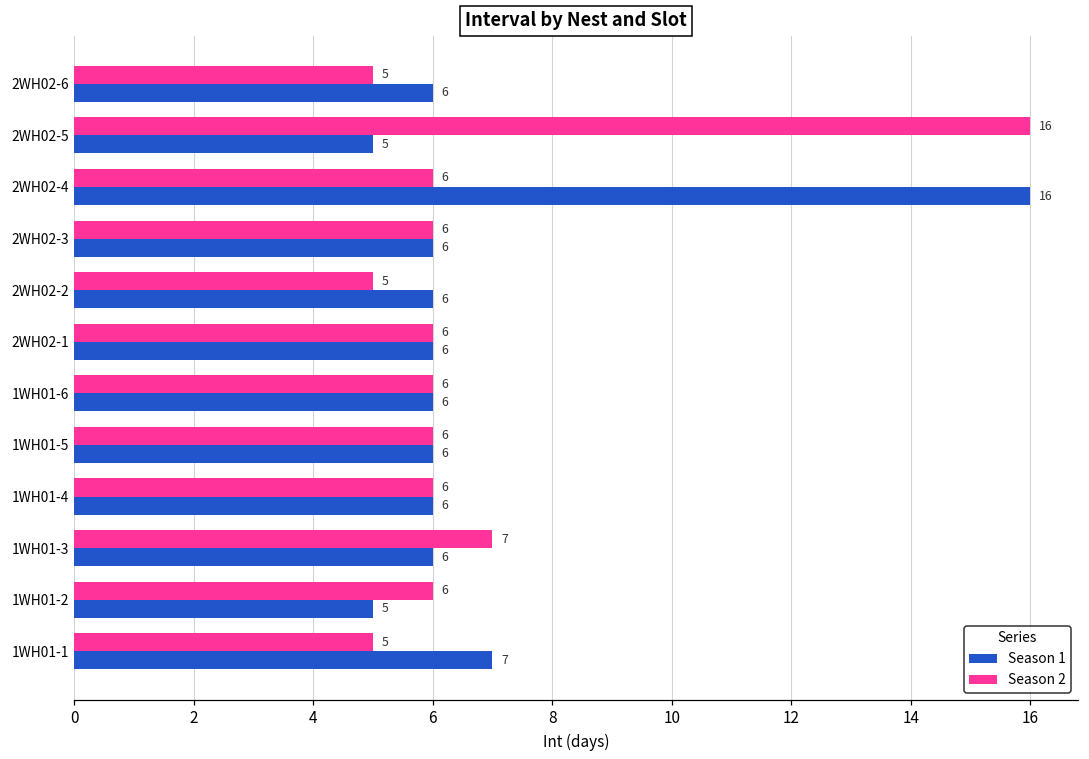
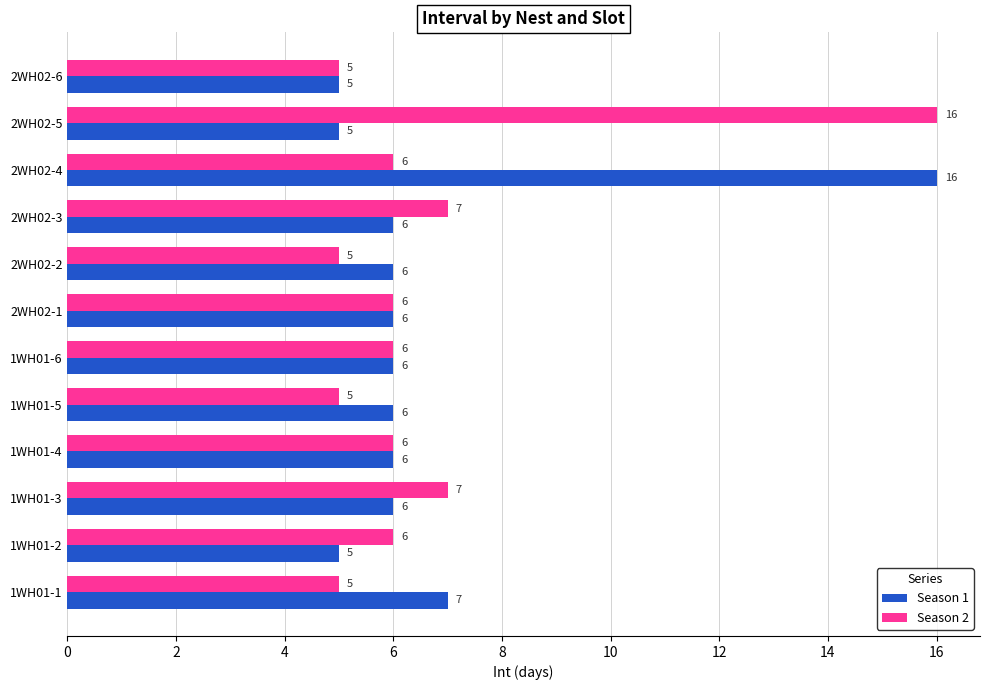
Season 1, 2WH02-6: 6 -> 5
Season 2, 2WH02-3: 6 -> 7
Season 2, 1WH01-5: 6 -> 5
